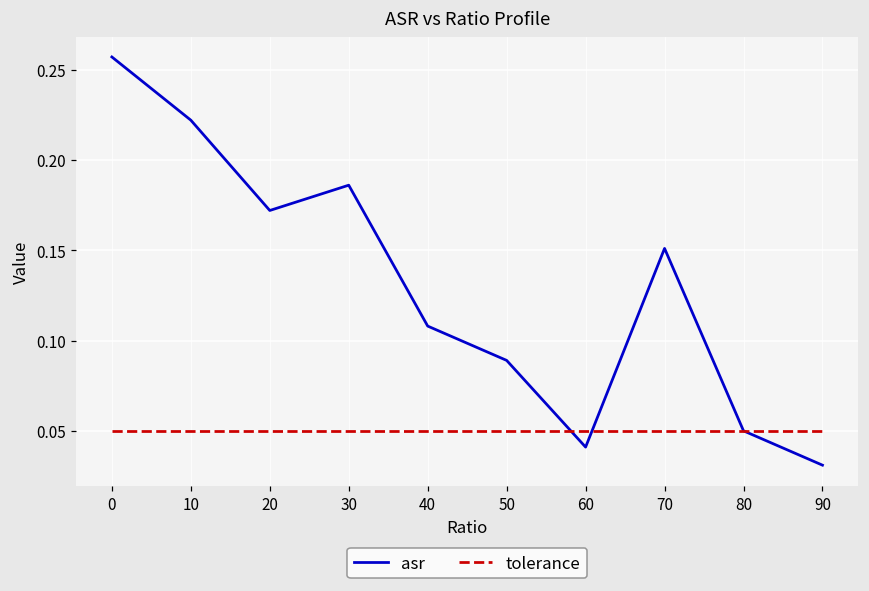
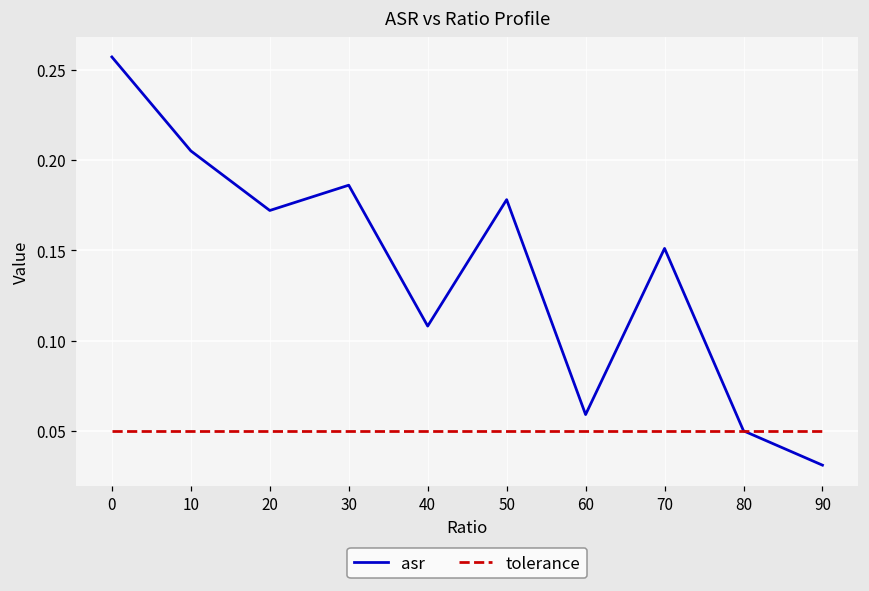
asr, 10: 0.222 -> 0.205
asr, 50: 0.089 -> 0.178
asr, 60: 0.041 -> 0.059
